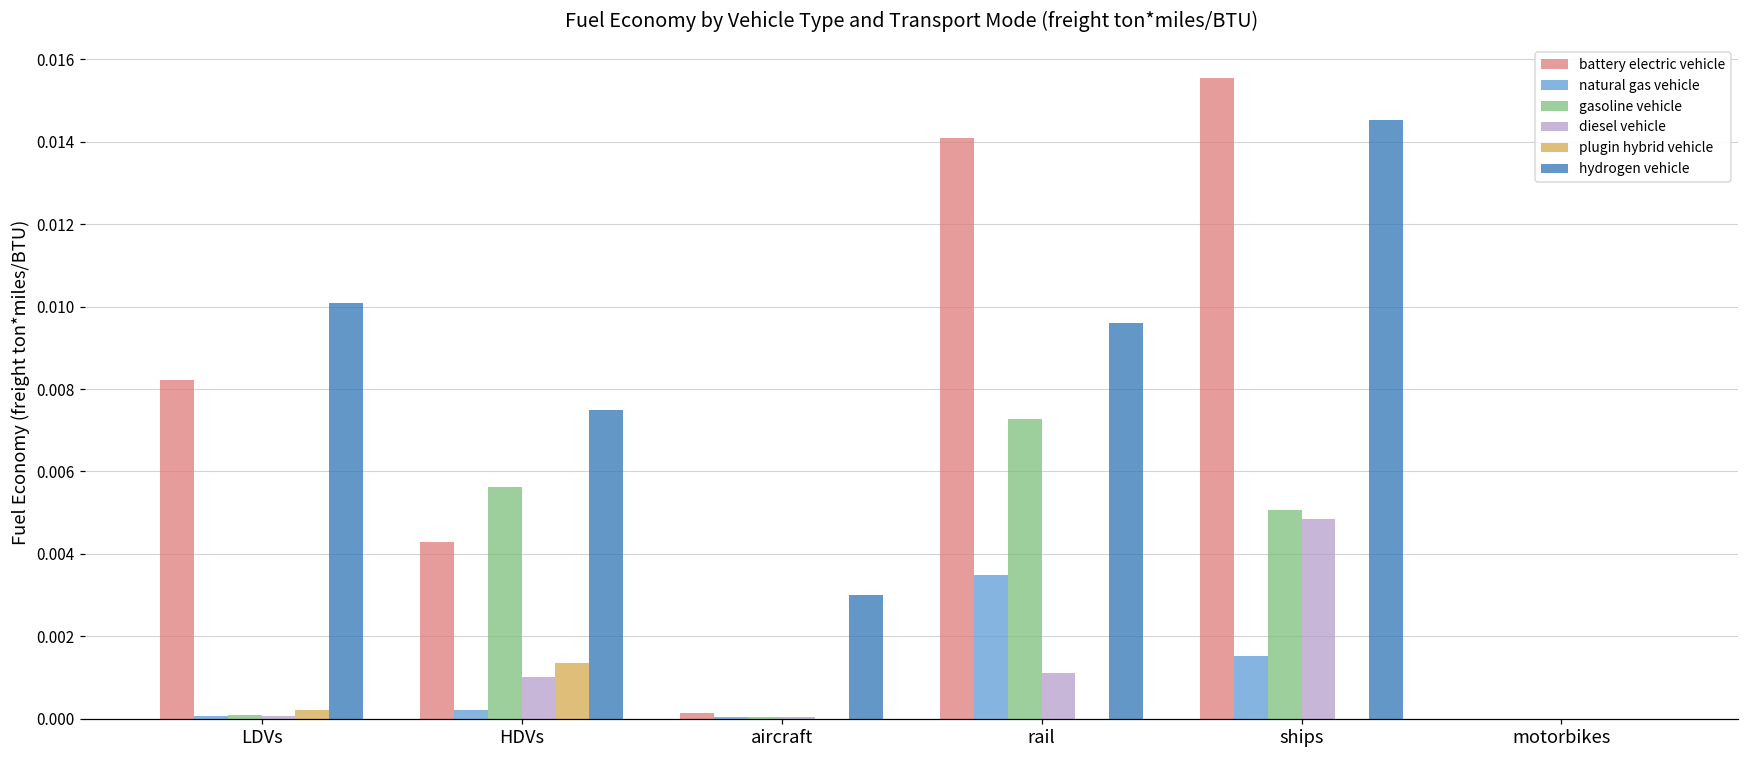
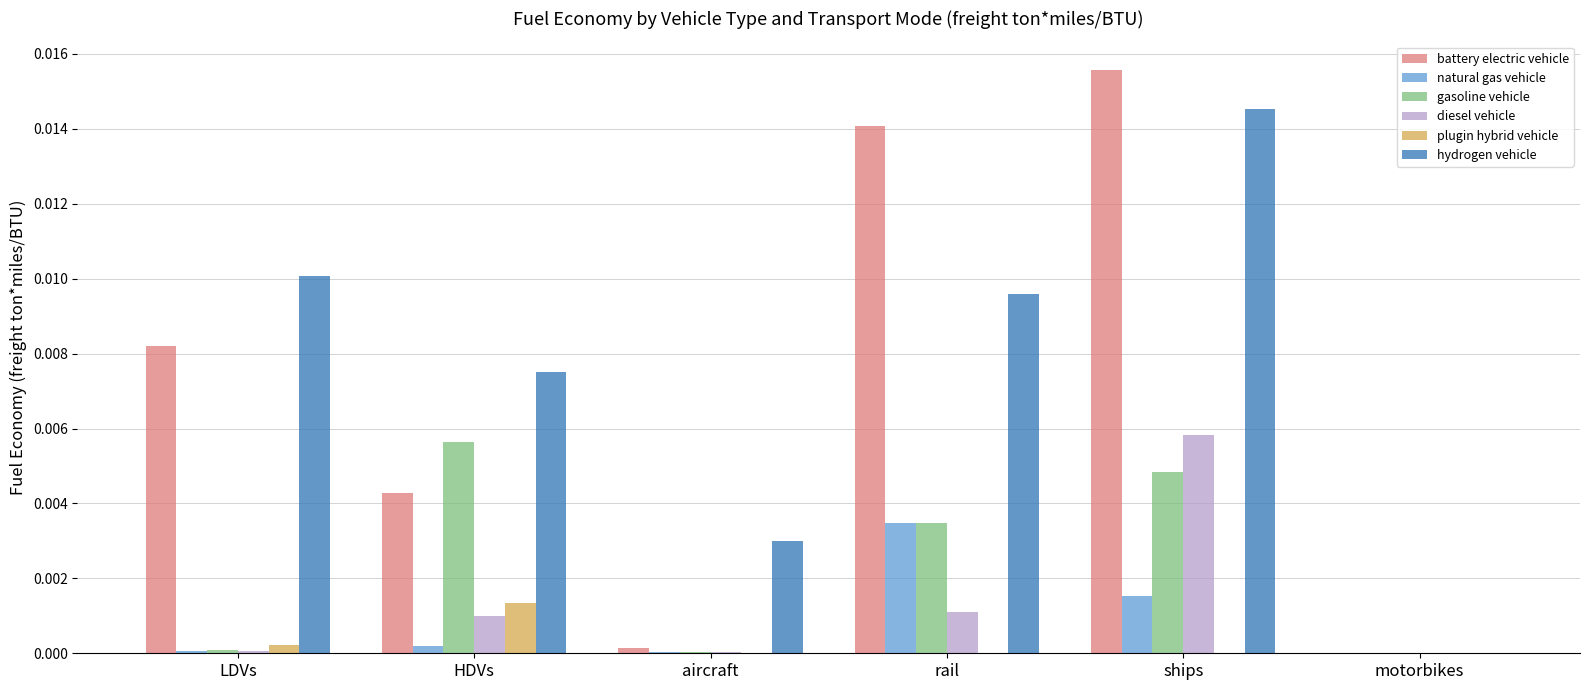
gasoline vehicle, rail: 0.0073 -> 0.0035
gasoline vehicle, ships: 0.0051 -> 0.0048
diesel vehicle, ships: 0.0048 -> 0.0058
